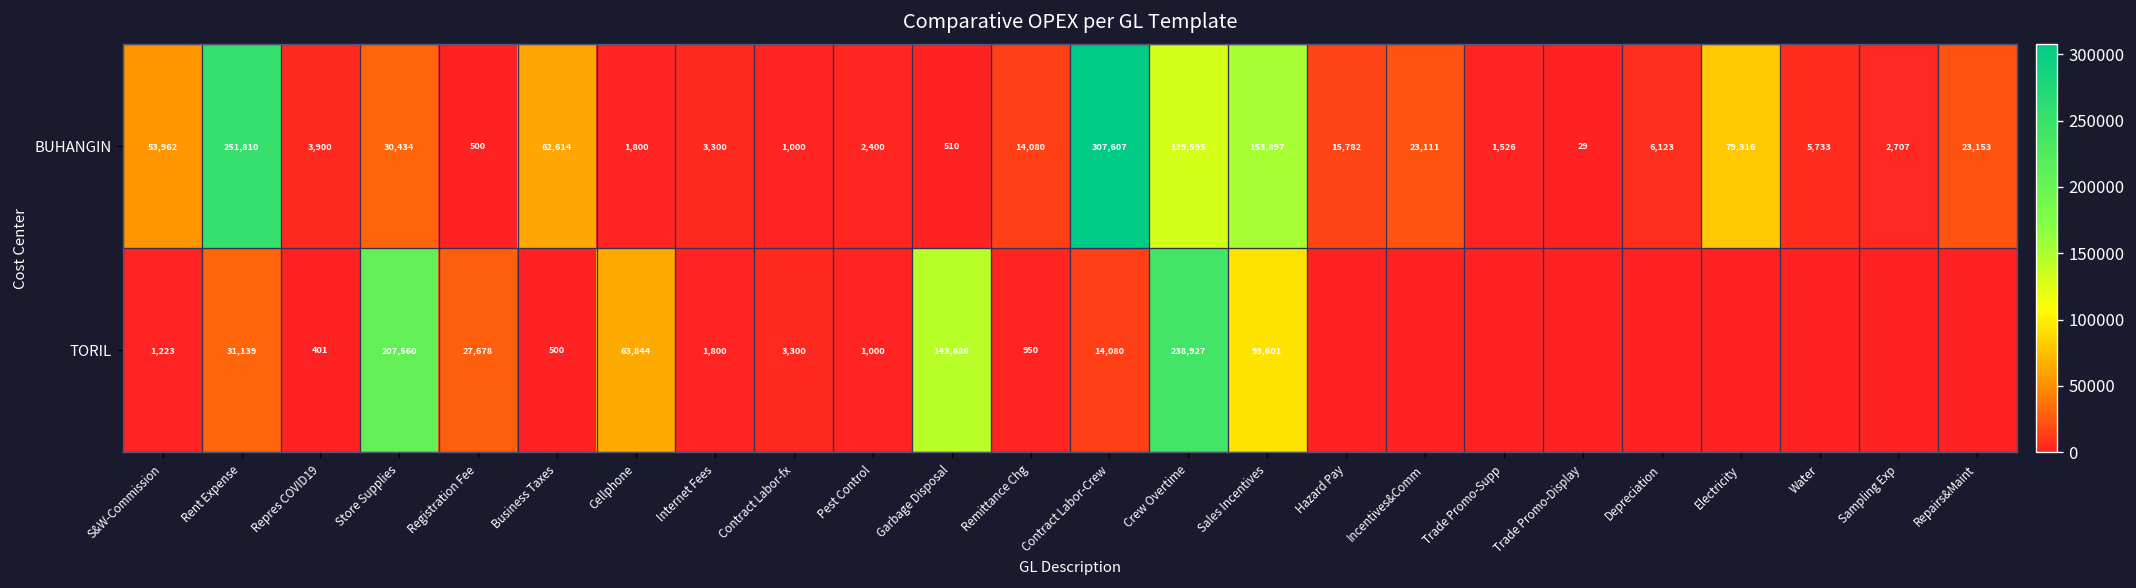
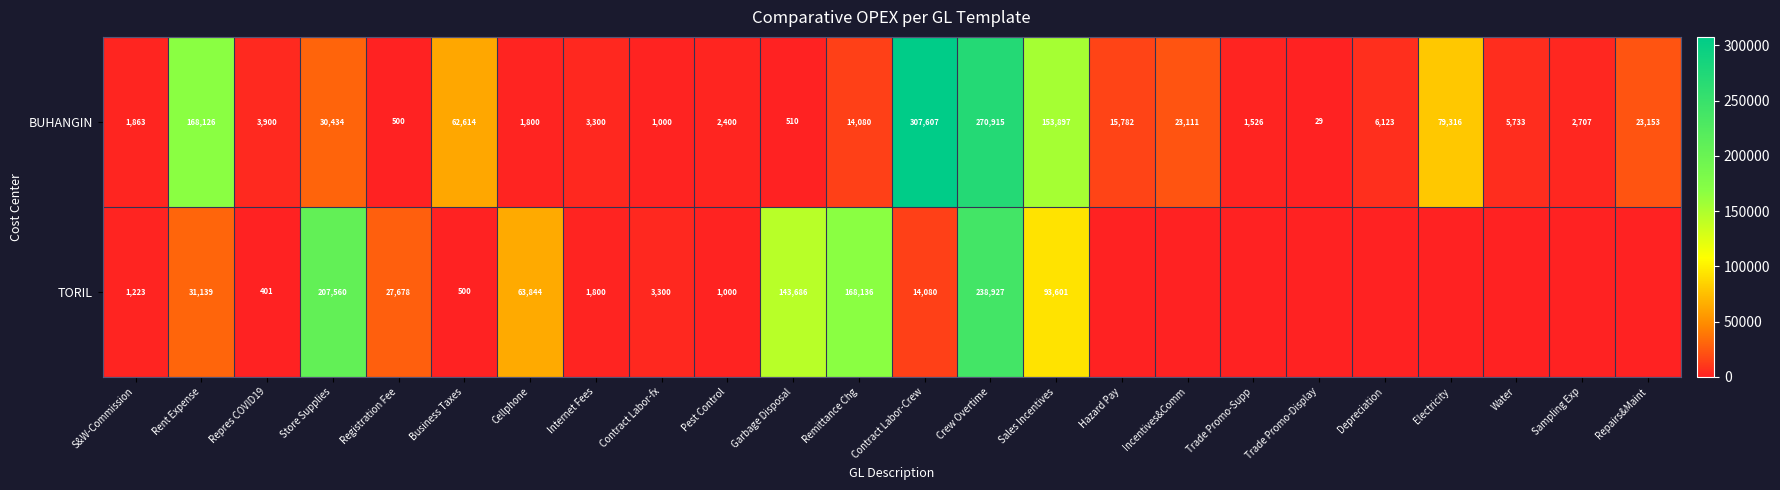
BUHANGIN, S&W-Commission: 53,962 -> 1,863
BUHANGIN, Rent Expense: 251,810 -> 168,126
BUHANGIN, Crew Overtime: 129,595 -> 270,915
TORIL, Remittance Chg: 950 -> 168,136
